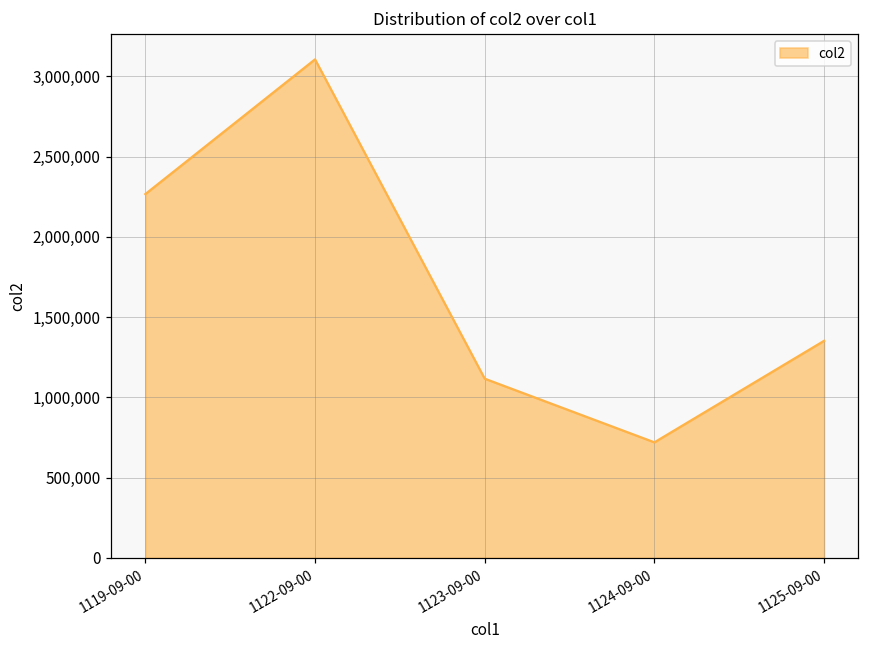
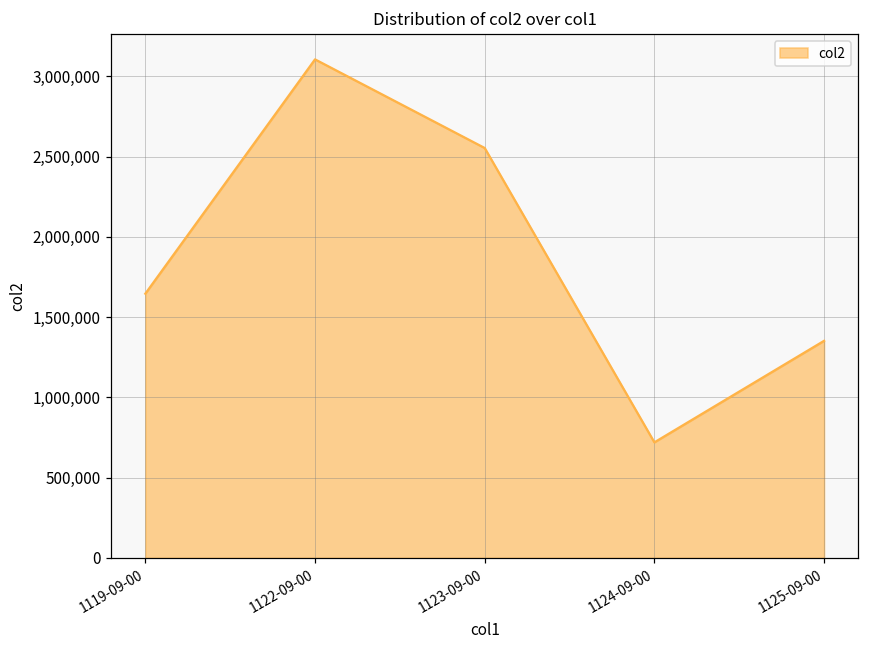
1119-09-00: 2,270,000 -> 1,650,000
1123-09-00: 1,120,000 -> 2,550,000
